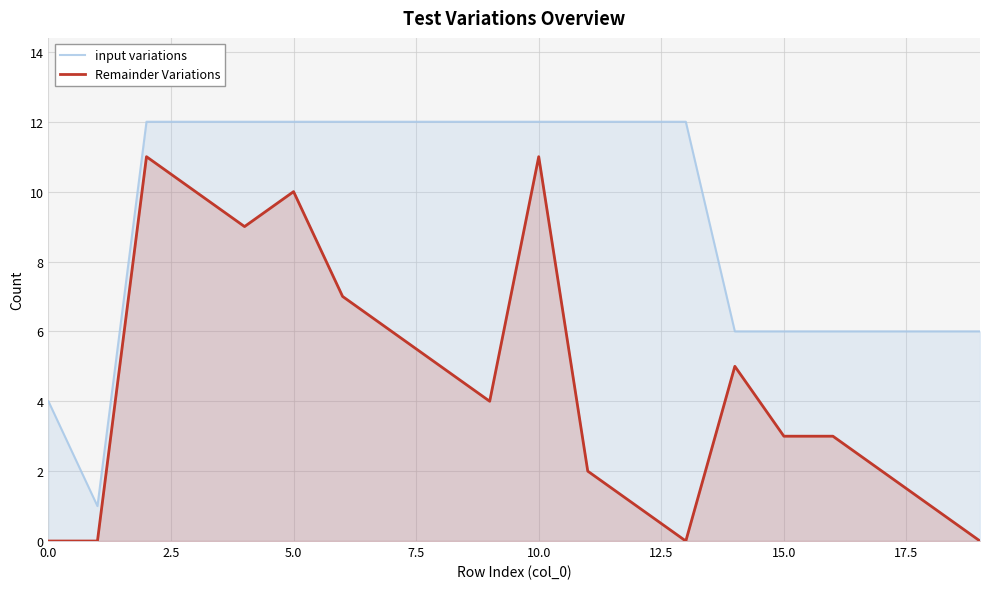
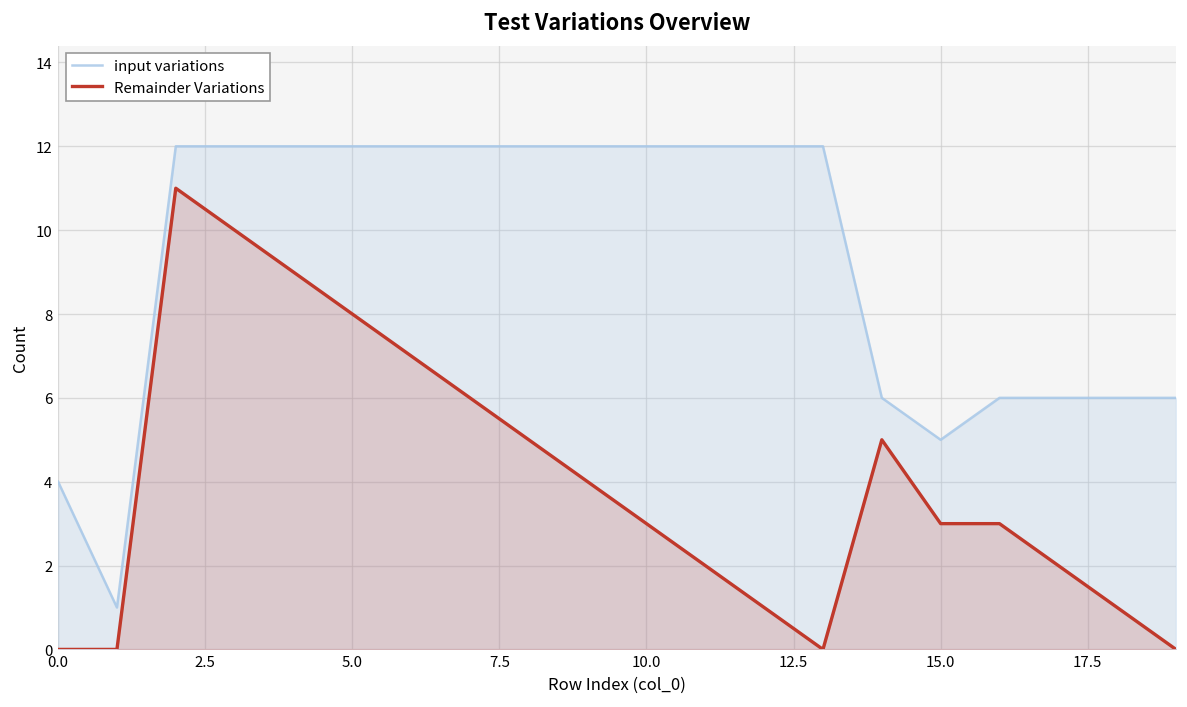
Remainder Variations, 5.0: 10 -> 8
Remainder Variations, 10.0: 11 -> 3
input variations, 15.0: 6 -> 5
